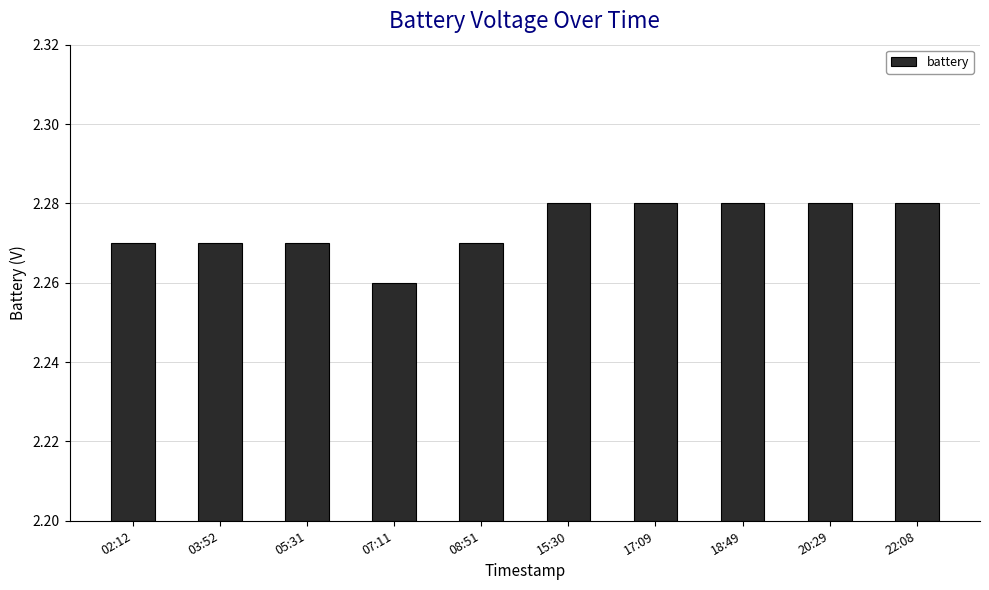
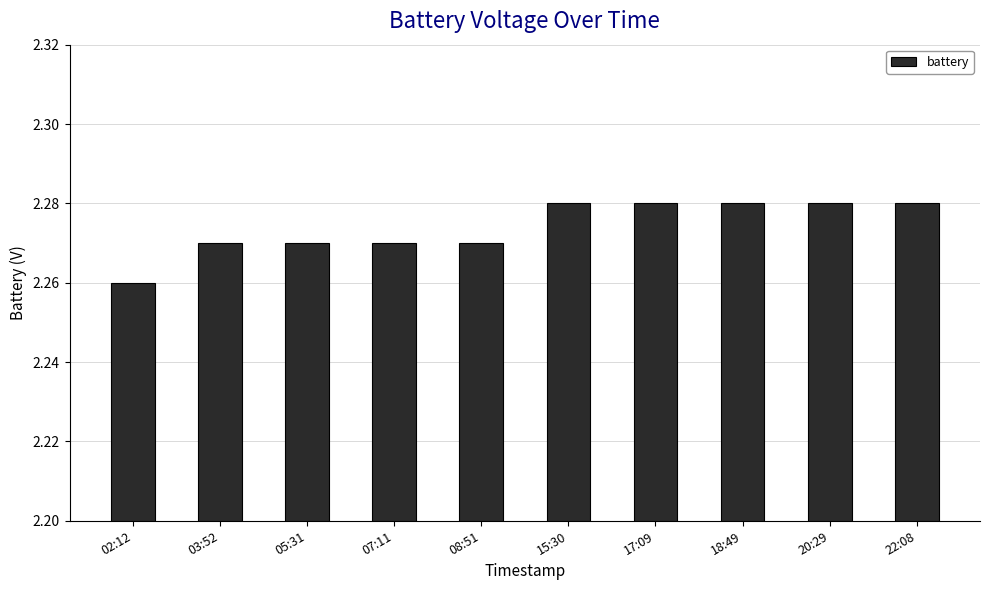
02:12: 2.27 -> 2.26
07:11: 2.26 -> 2.27
